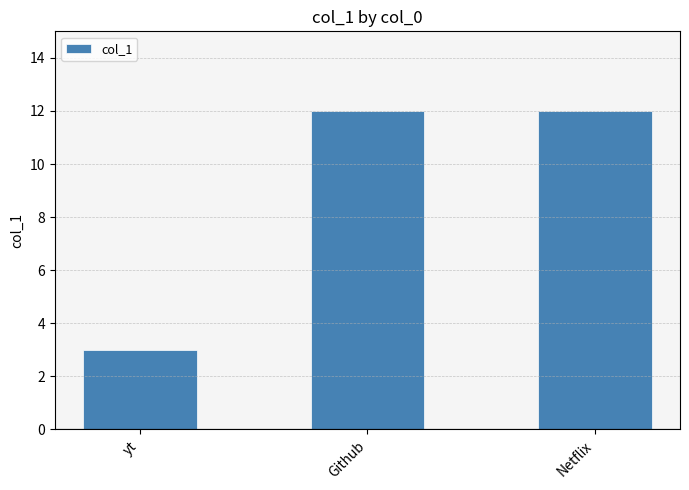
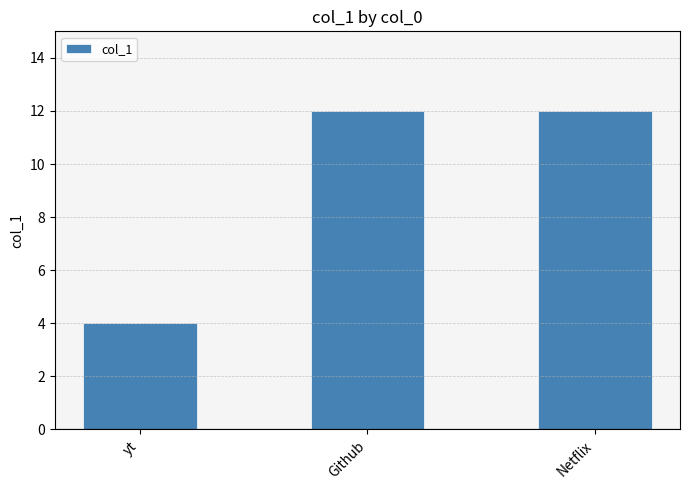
yt: 3 -> 4
